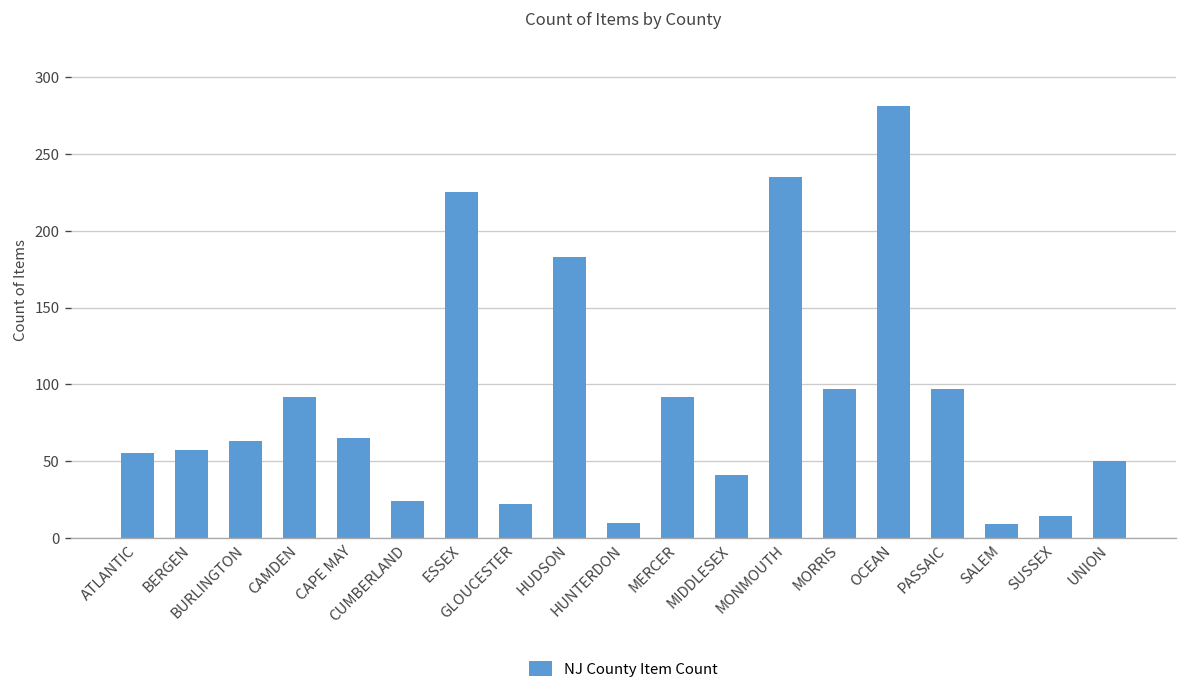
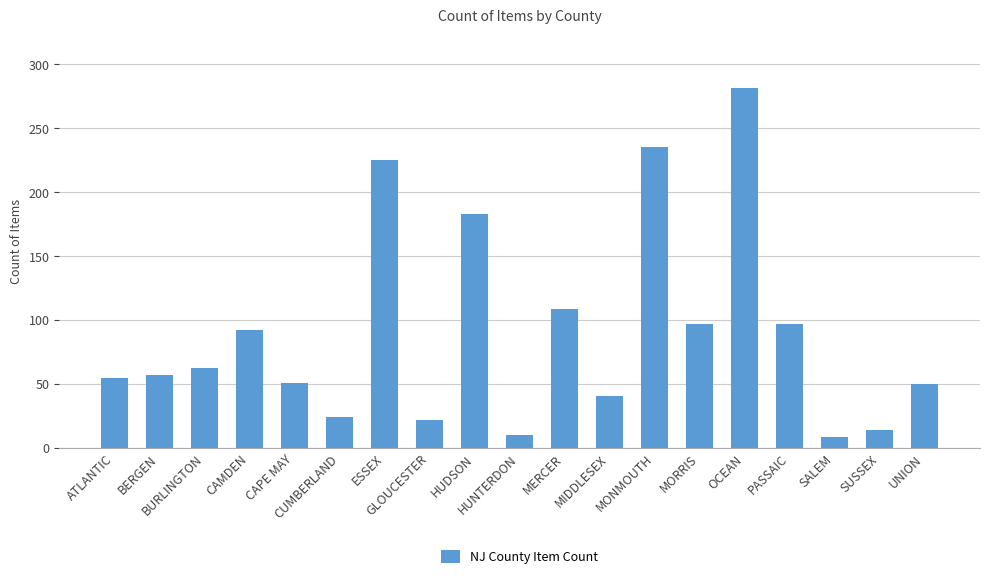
CAPE MAY: 65 -> 51
MERCER: 92 -> 109
